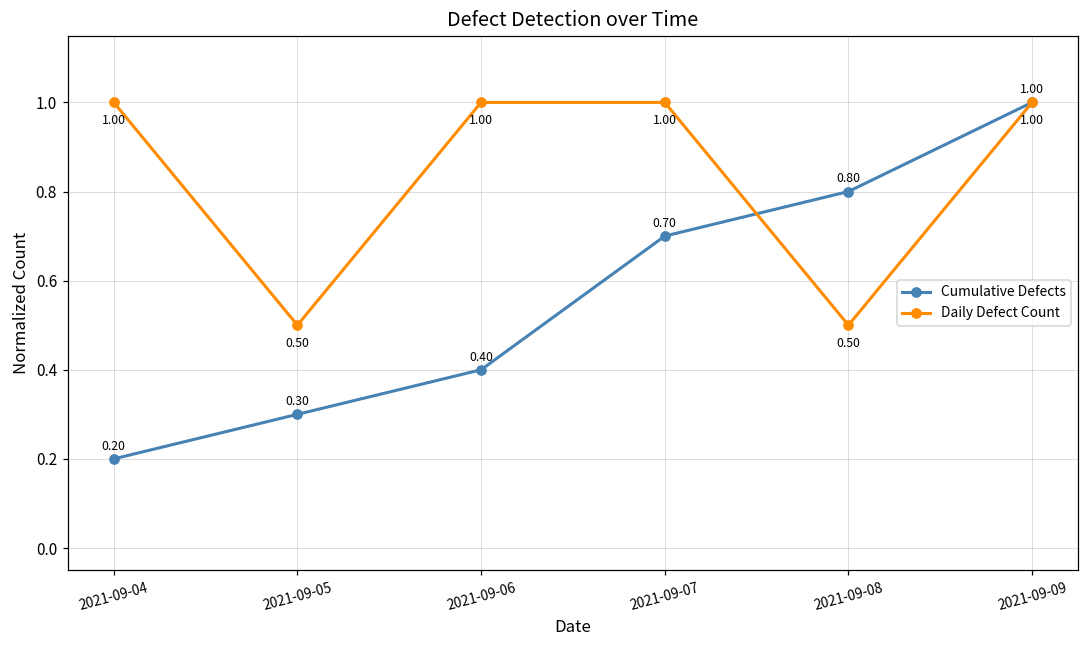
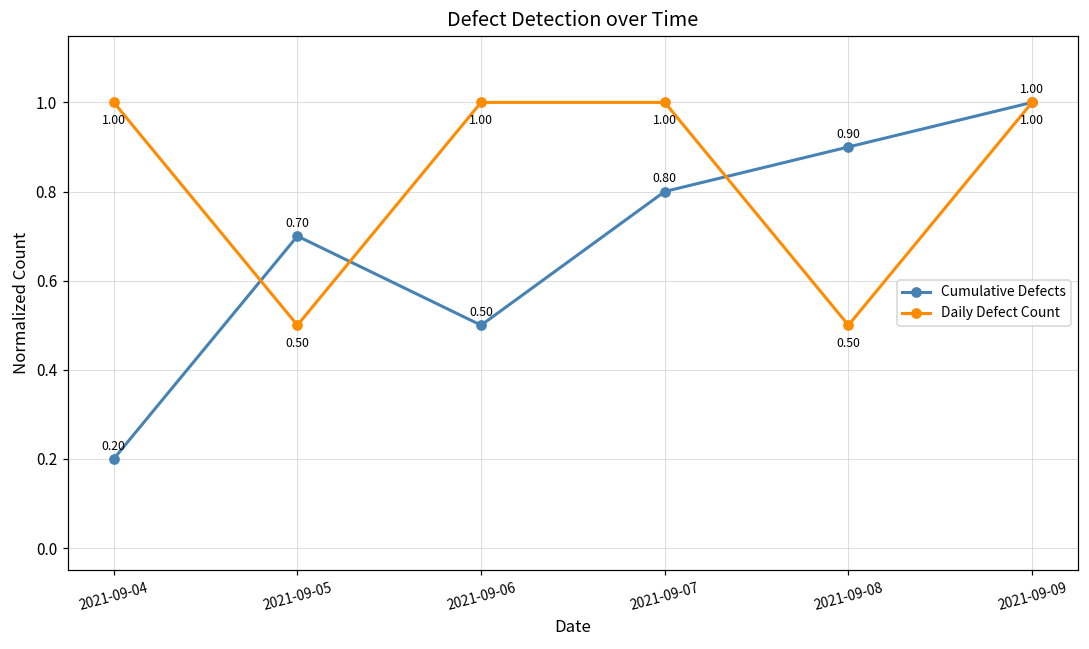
Cumulative Defects, 2021-09-05: 0.30 -> 0.70
Cumulative Defects, 2021-09-06: 0.40 -> 0.50
Cumulative Defects, 2021-09-07: 0.70 -> 0.80
Cumulative Defects, 2021-09-08: 0.80 -> 0.90
